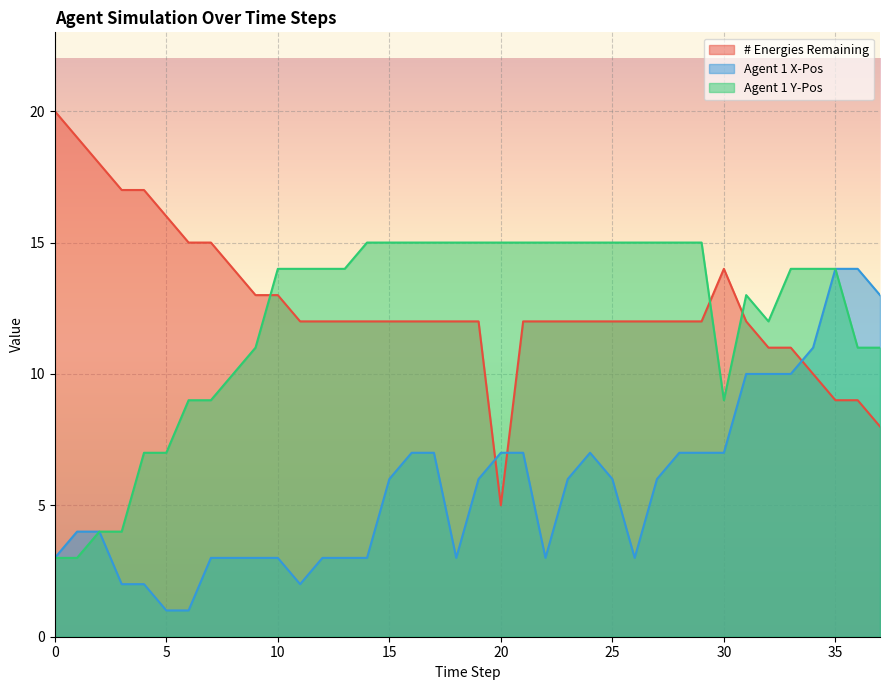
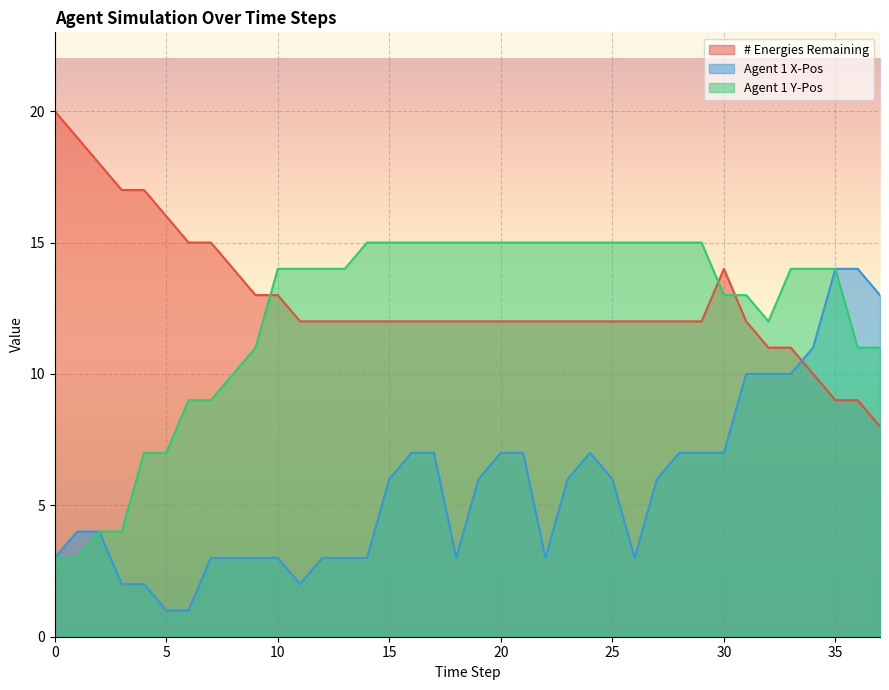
# Energies Remaining, 20: 5 -> 12
Agent 1 Y-Pos, 30: 9 -> 13
